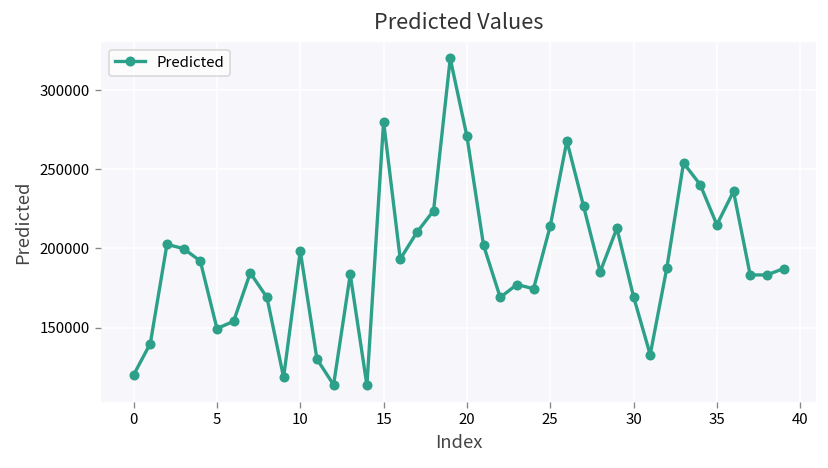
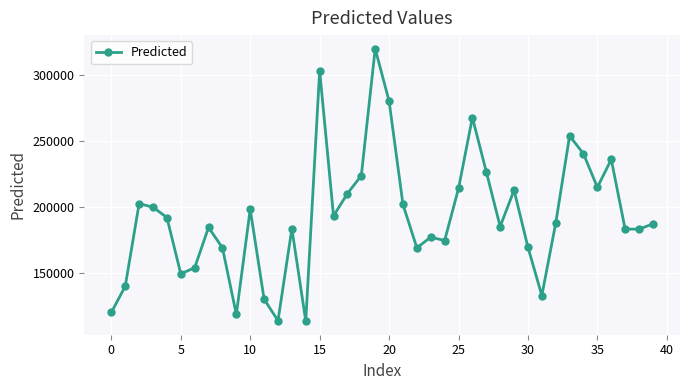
15: 280000 -> 303000
20: 271000 -> 280000
